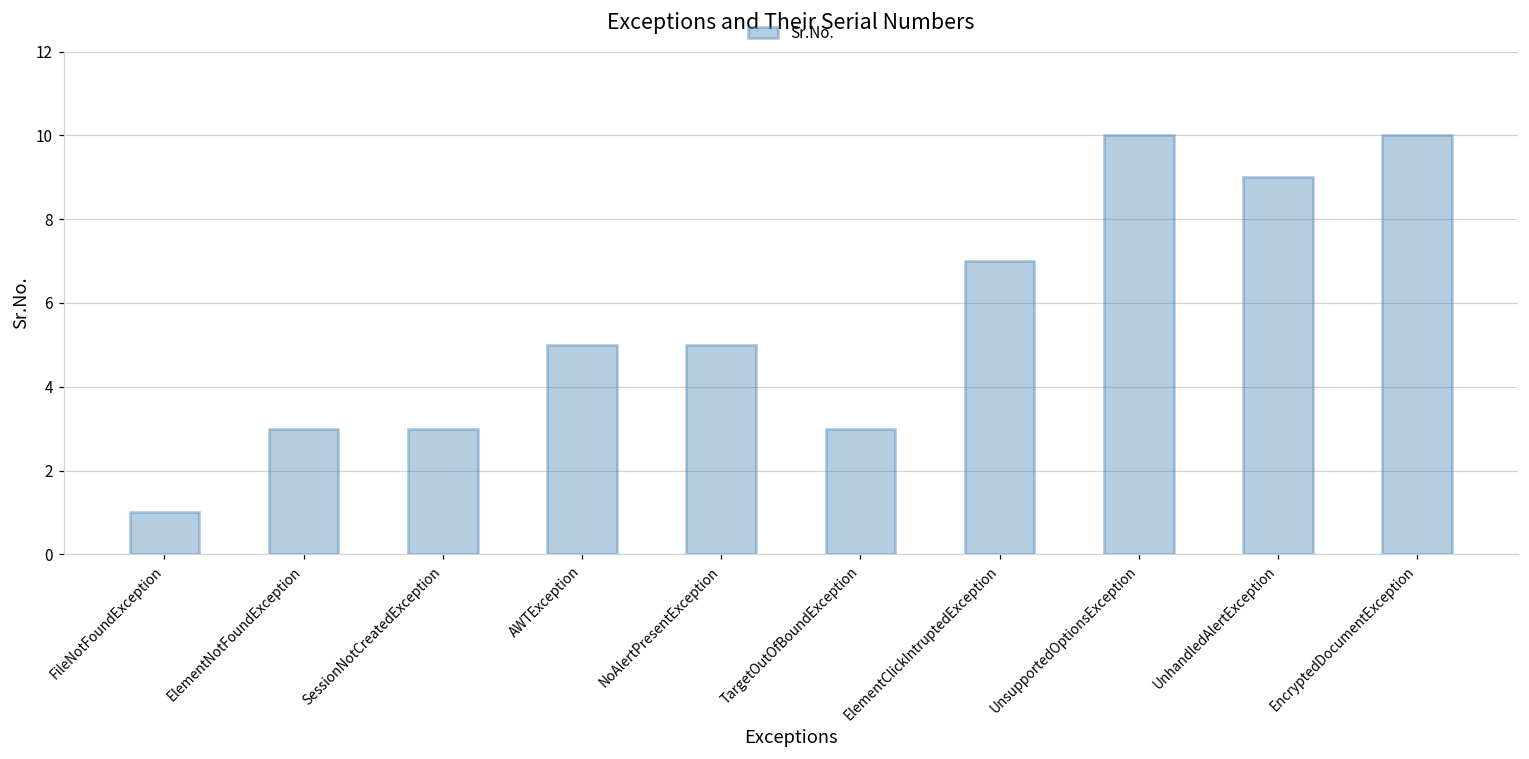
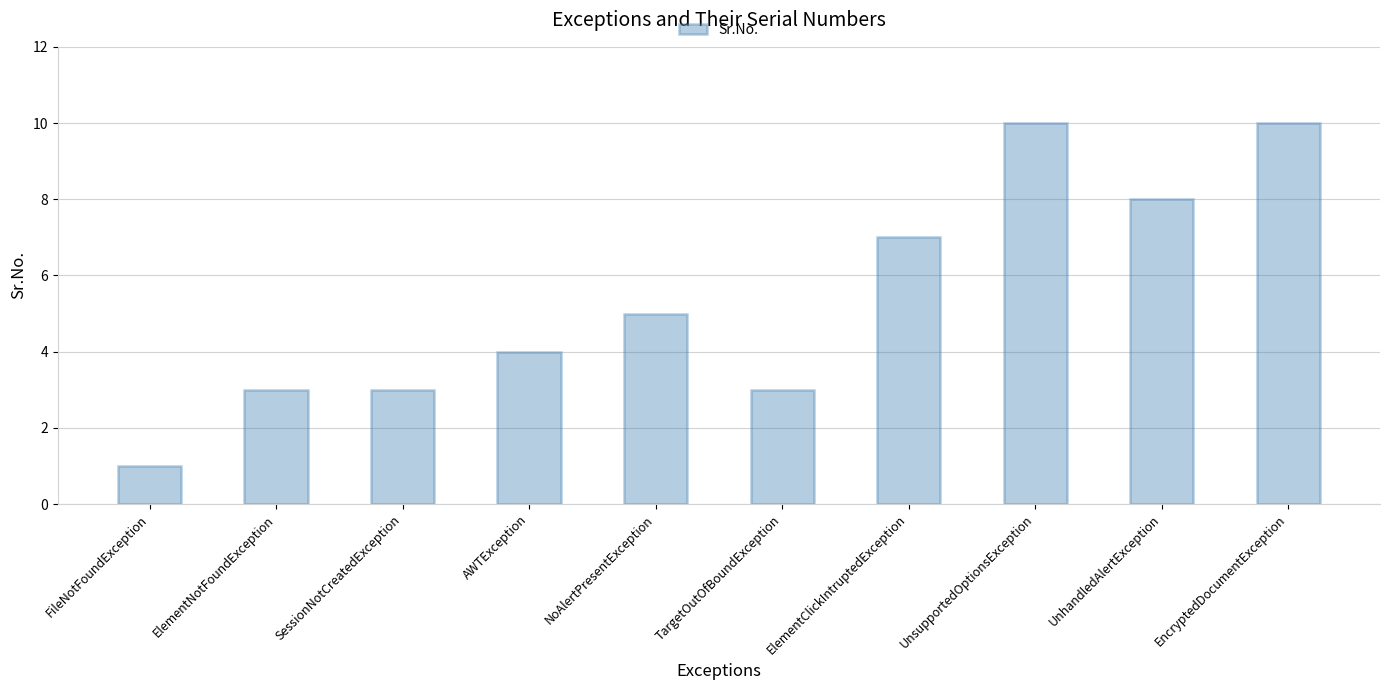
AWTException: 5 -> 4
UnhandledAlertException: 9 -> 8
